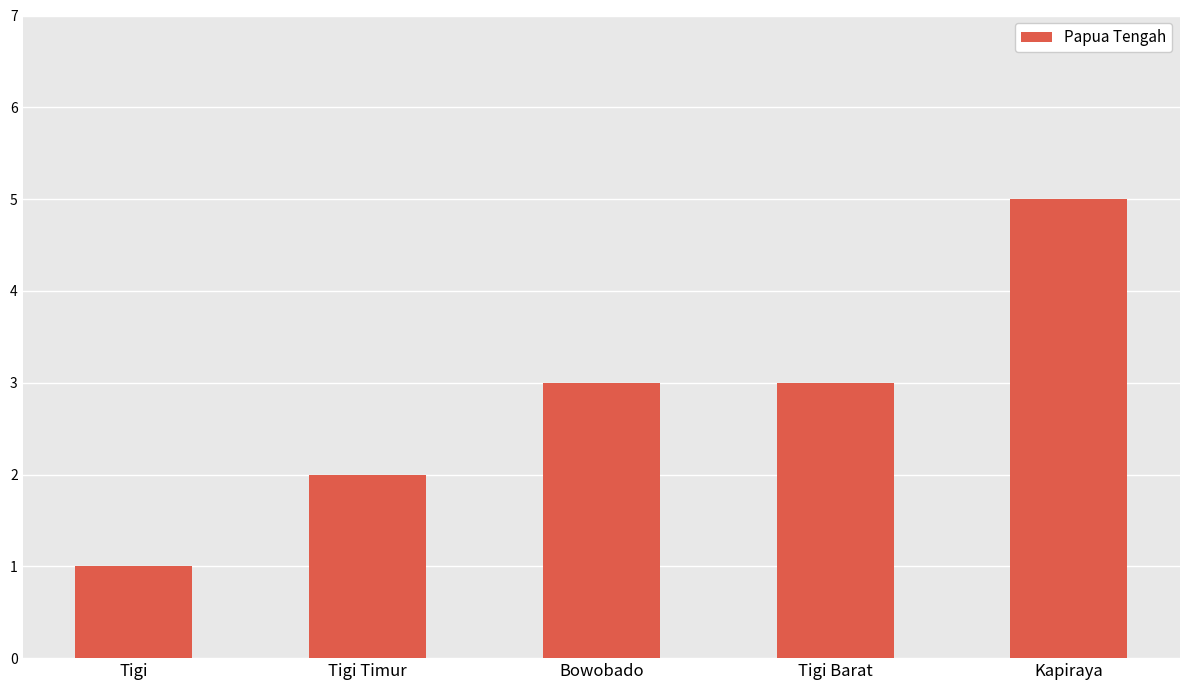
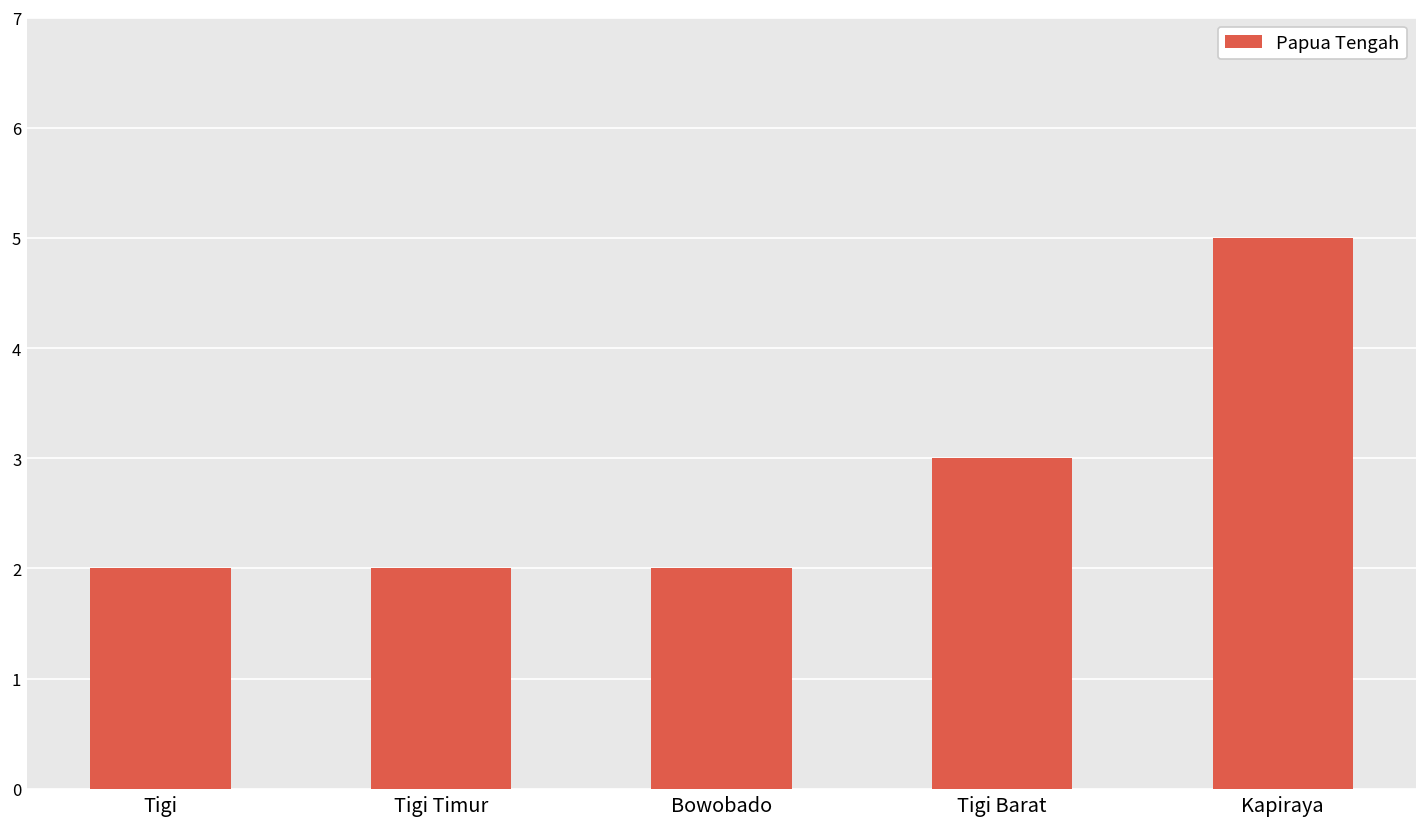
Tigi: 1 -> 2
Bowobado: 3 -> 2
